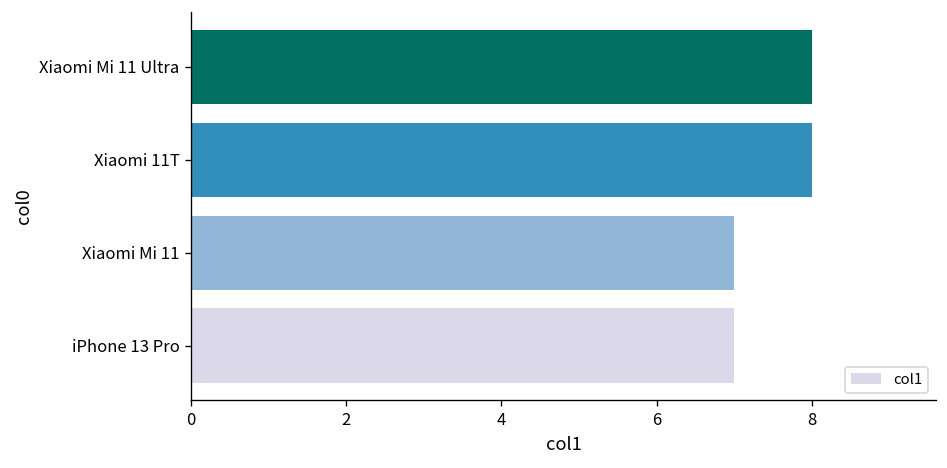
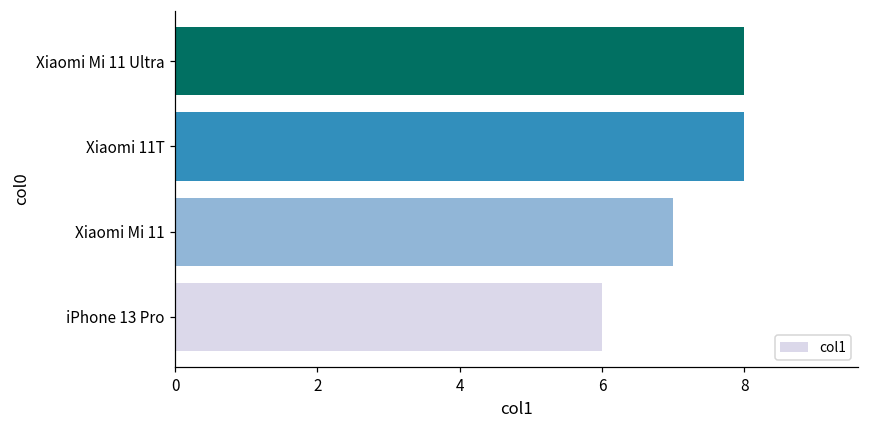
iPhone 13 Pro: 7 -> 6
